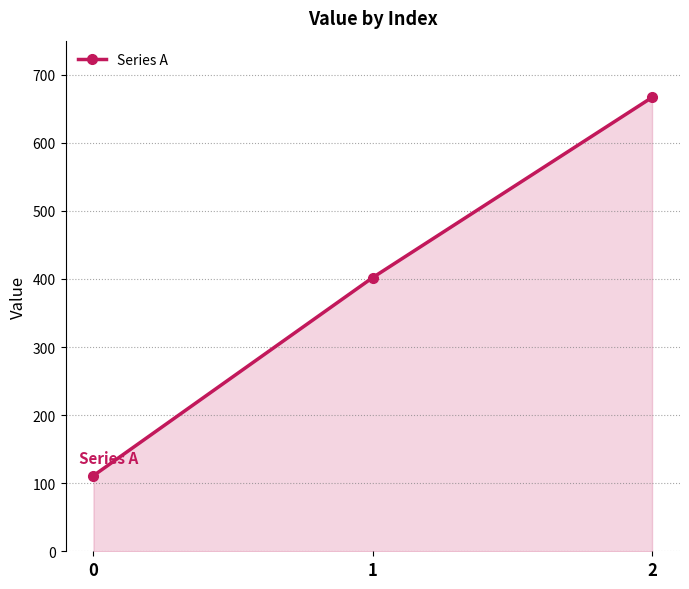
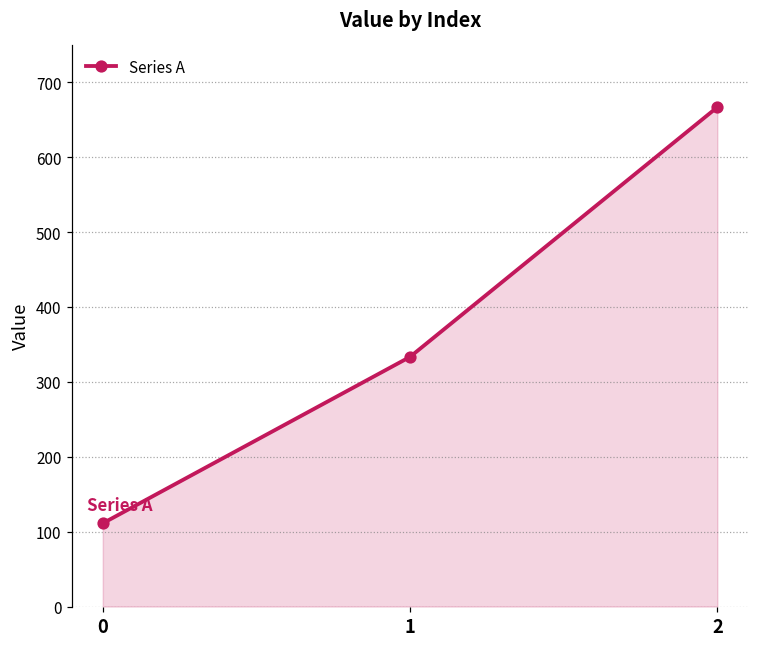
1: 400 -> 330
